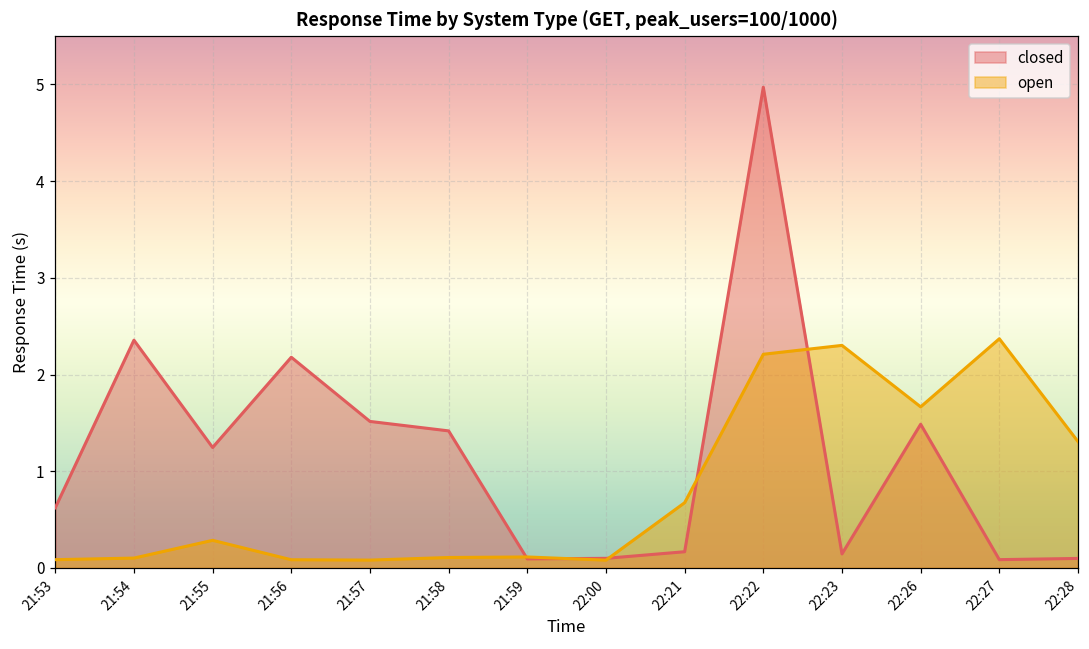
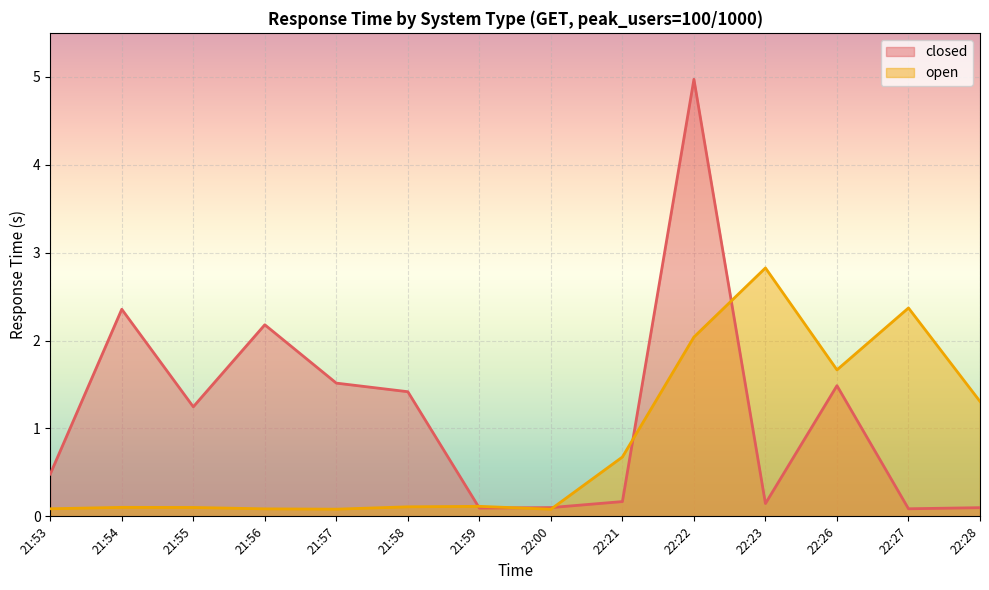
closed, 21:53: 0.6 -> 0.5
open, 21:55: 0.3 -> 0.1
open, 22:22: 2.2 -> 2.0
open, 22:23: 2.3 -> 2.8
